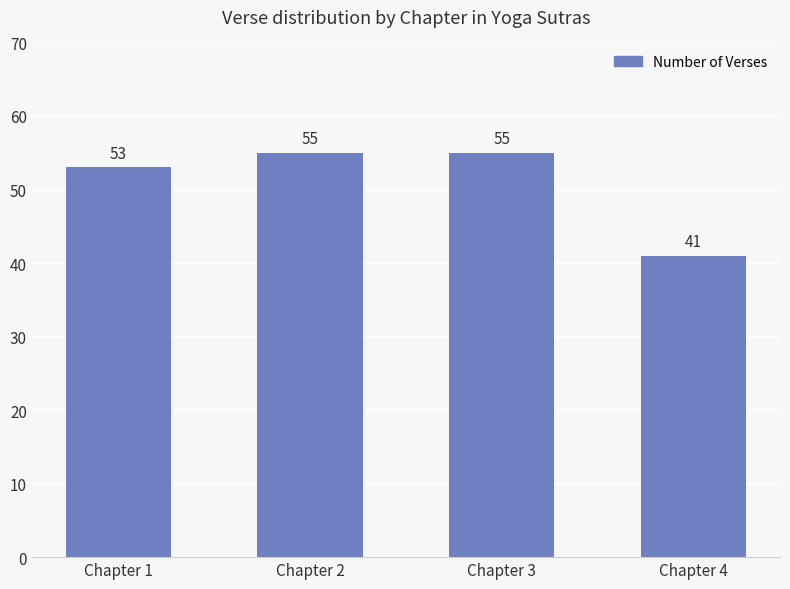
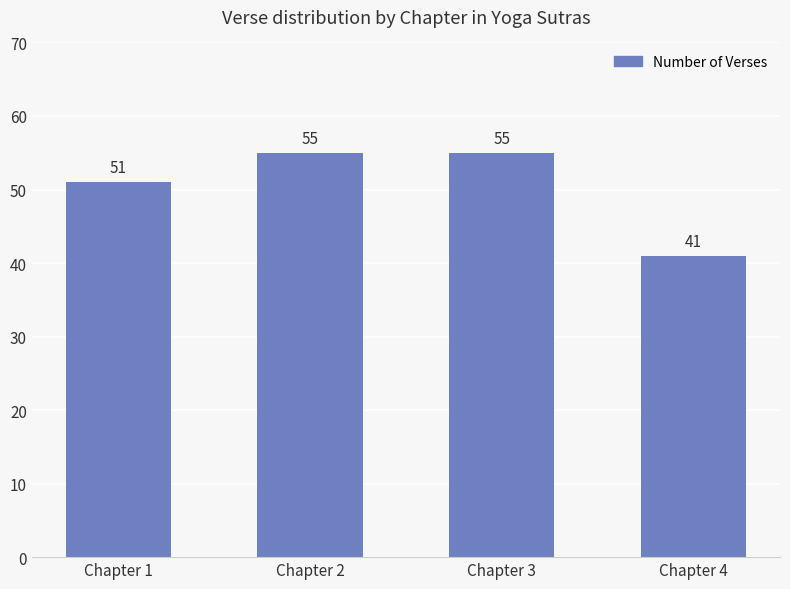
Chapter 1: 53 -> 51
